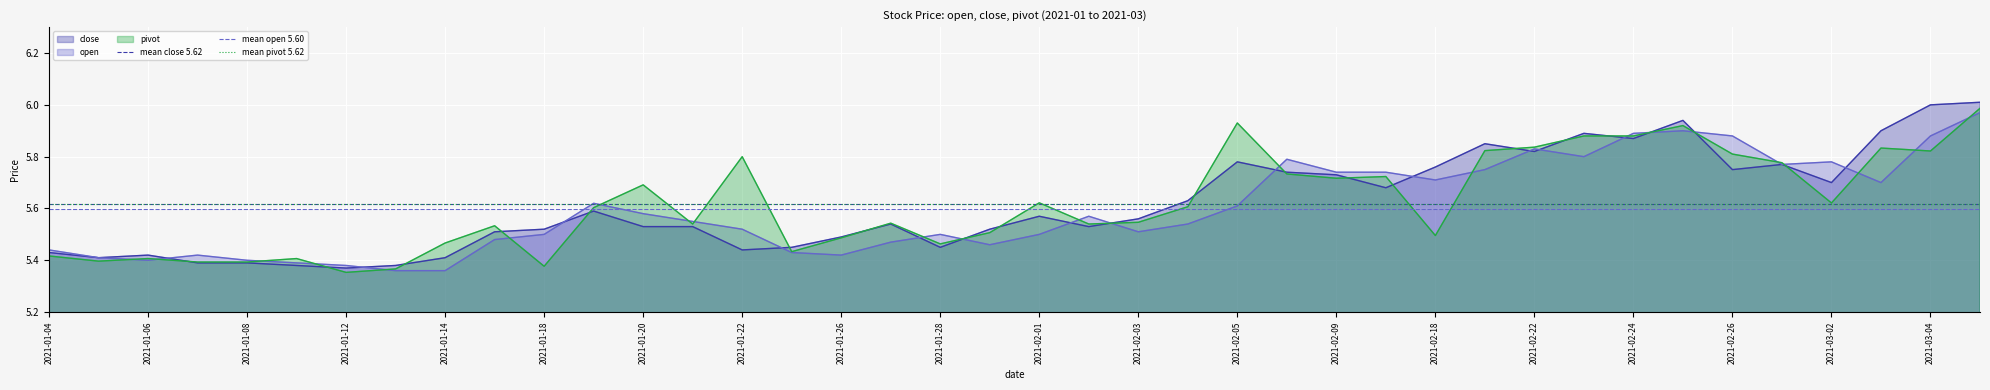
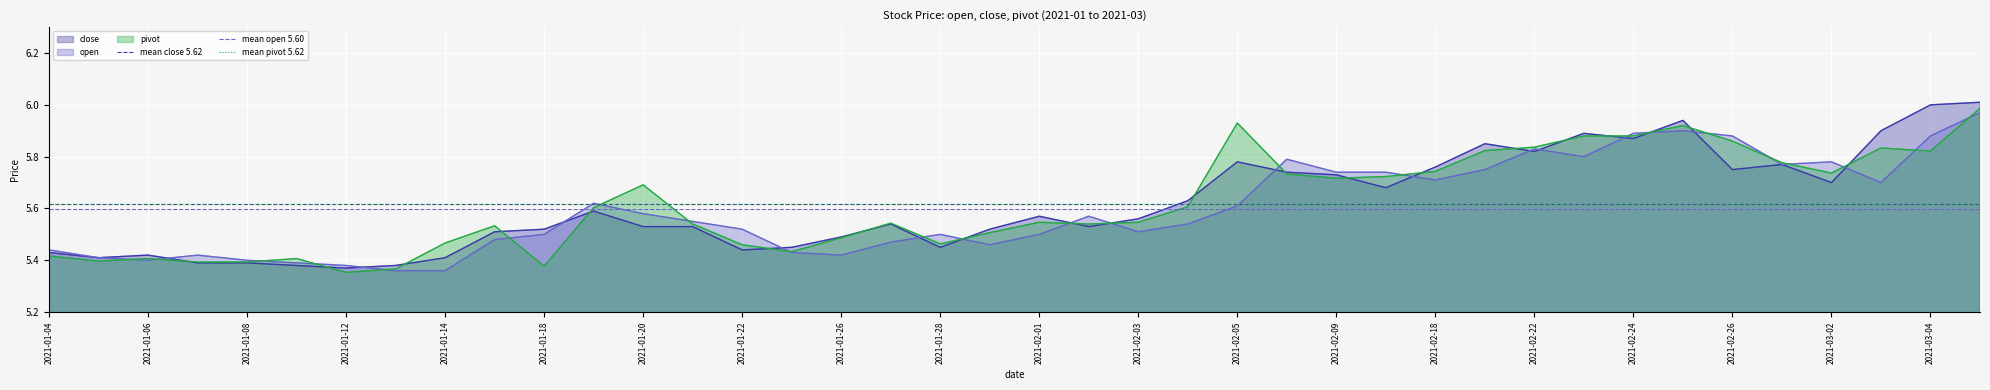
pivot, 2021-01-22: 5.80 -> 5.46
pivot, 2021-02-01: 5.62 -> 5.55
pivot, 2021-02-18: 5.50 -> 5.74
pivot, 2021-02-26: 5.81 -> 5.86
pivot, 2021-03-02: 5.62 -> 5.74
